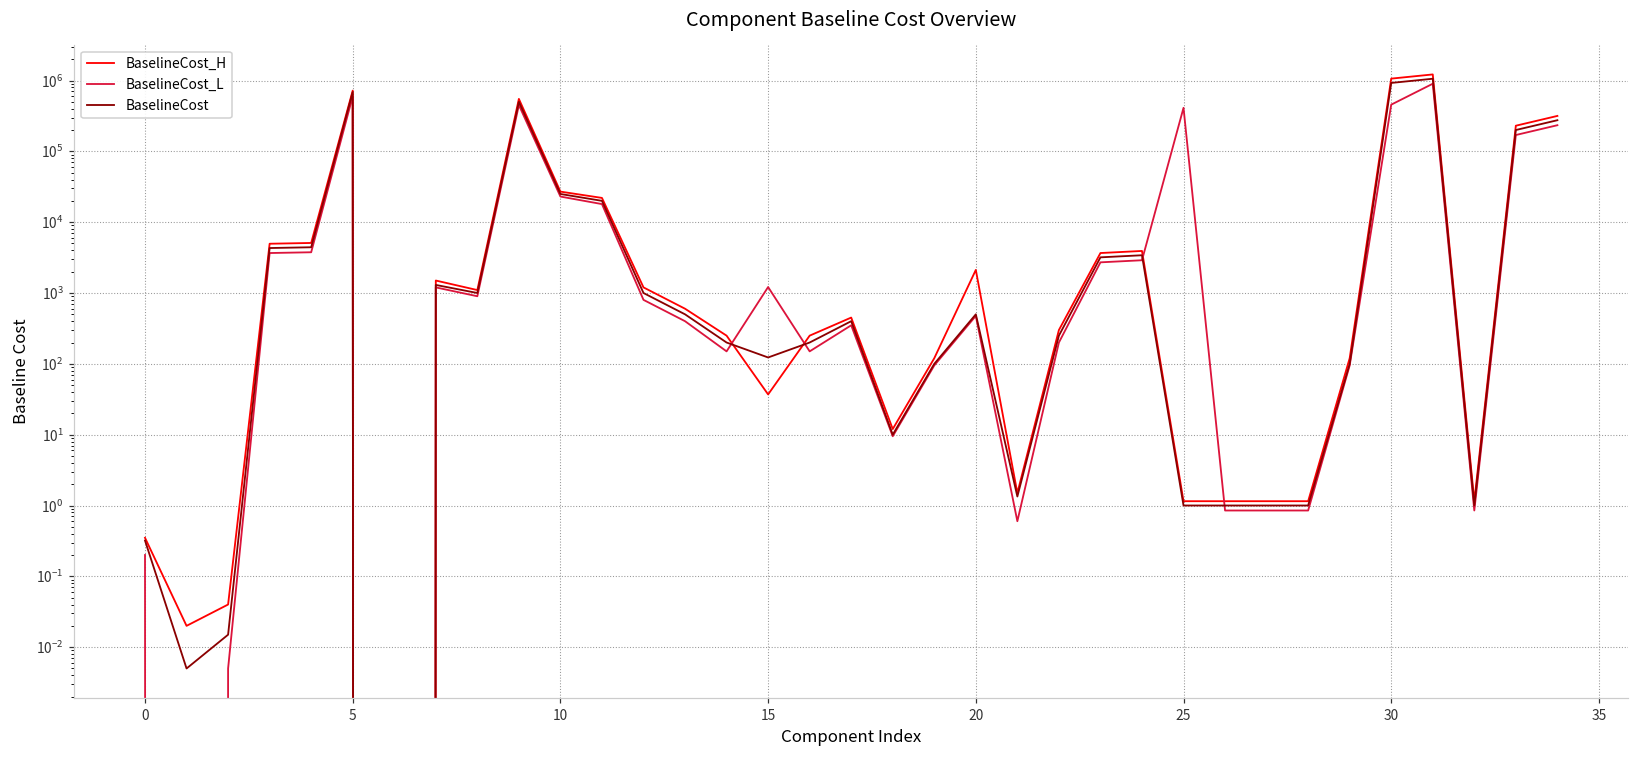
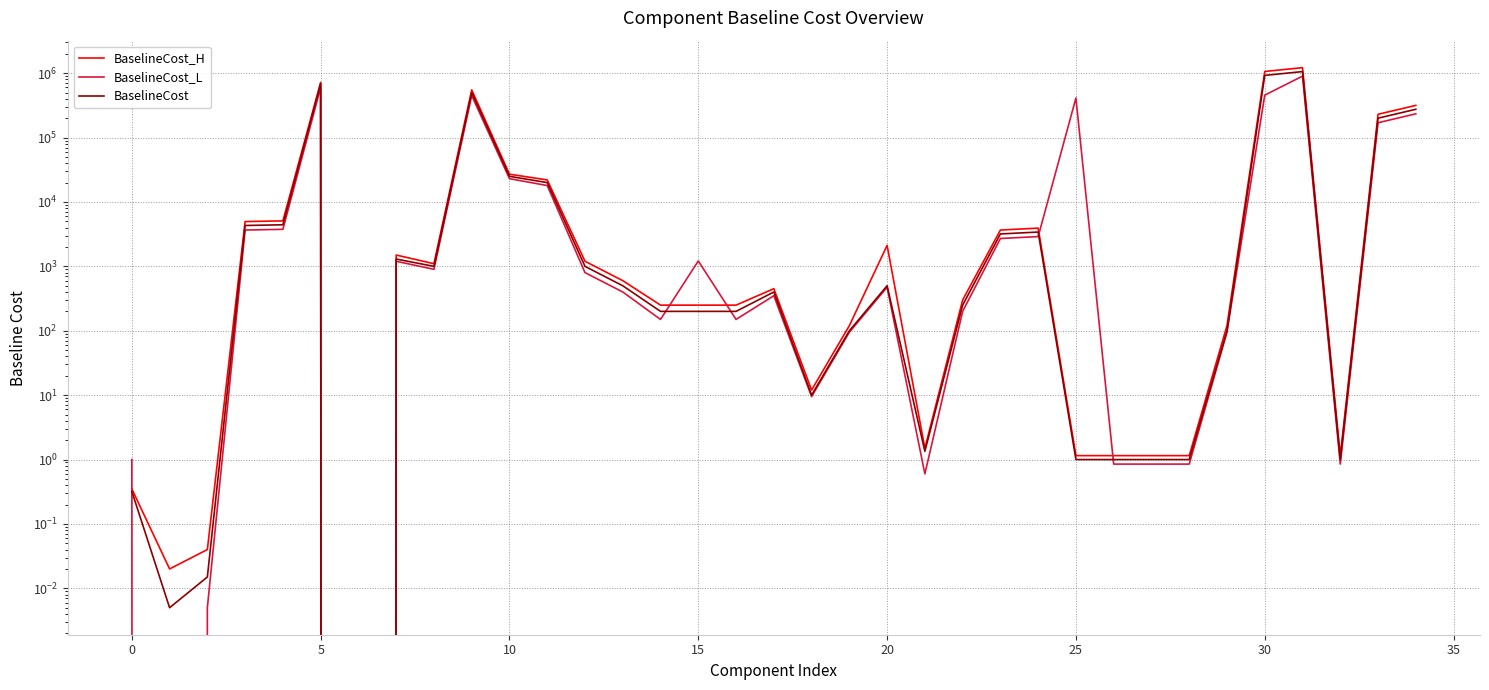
BaselineCost_L, 0: 0.2 -> 1.0
BaselineCost_H, 15: 40 -> 250
BaselineCost, 15: 120 -> 200
